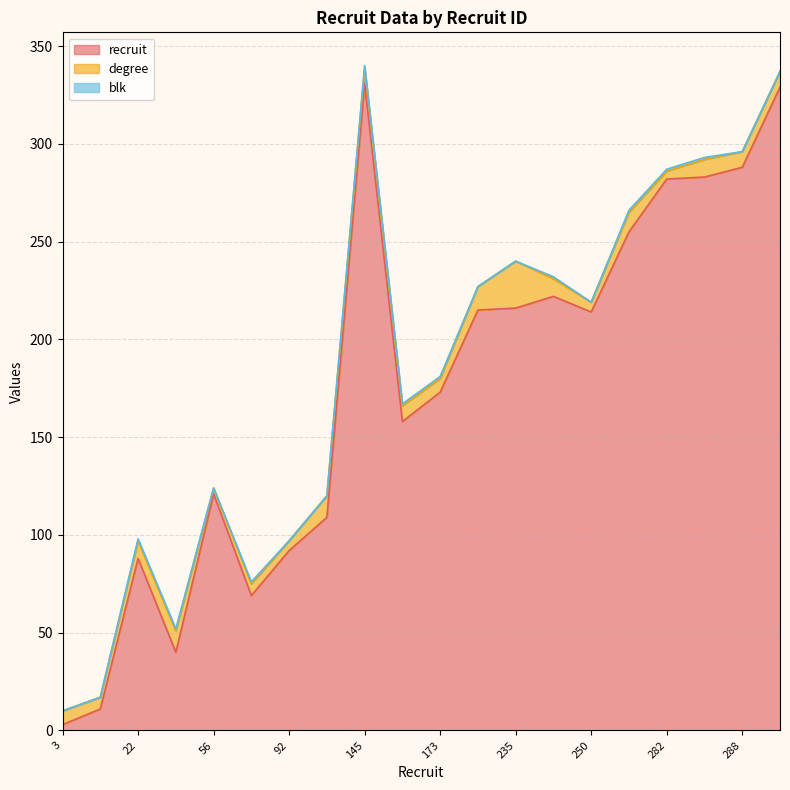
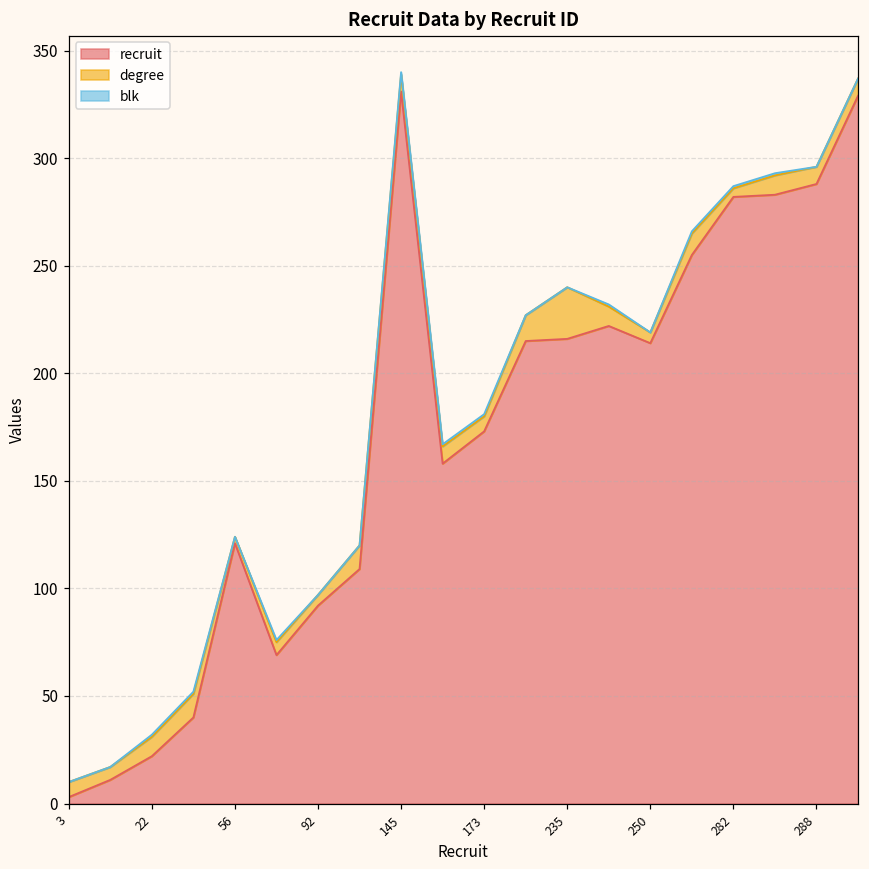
recruit, 22: 88 -> 22
